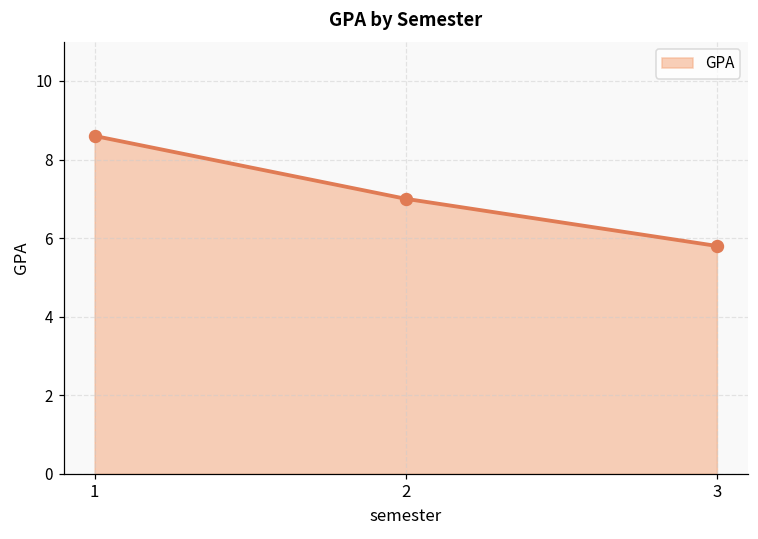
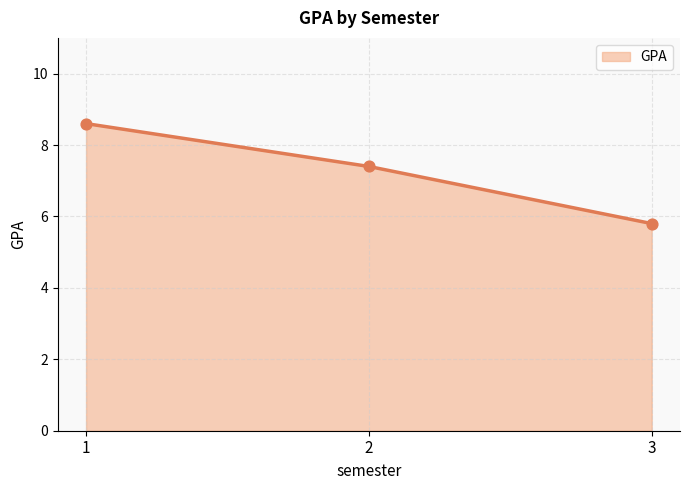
2: 7.0 -> 7.4
